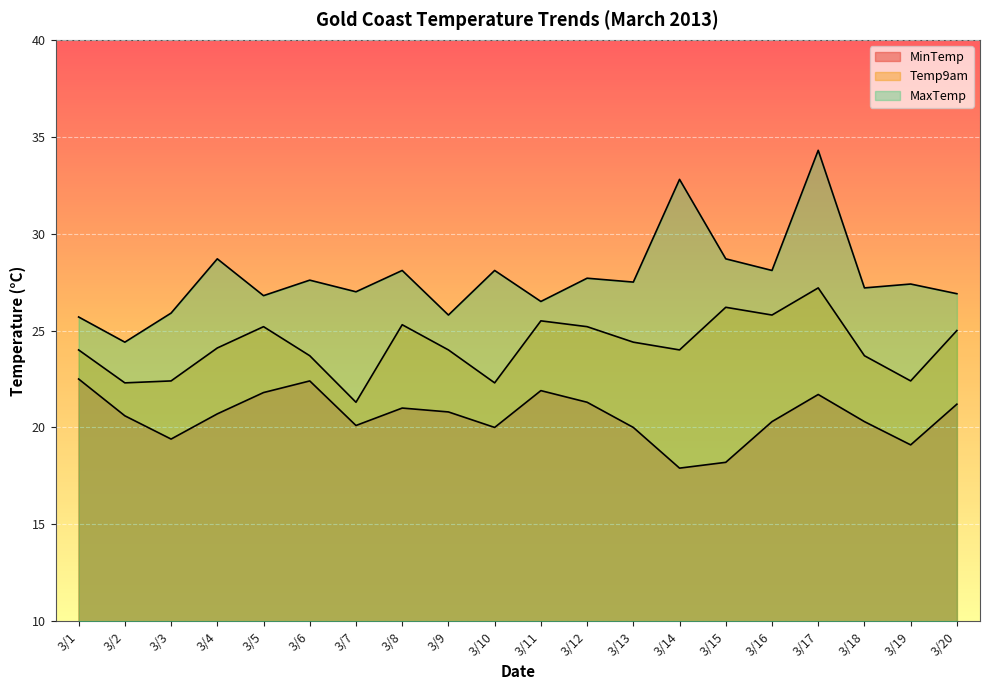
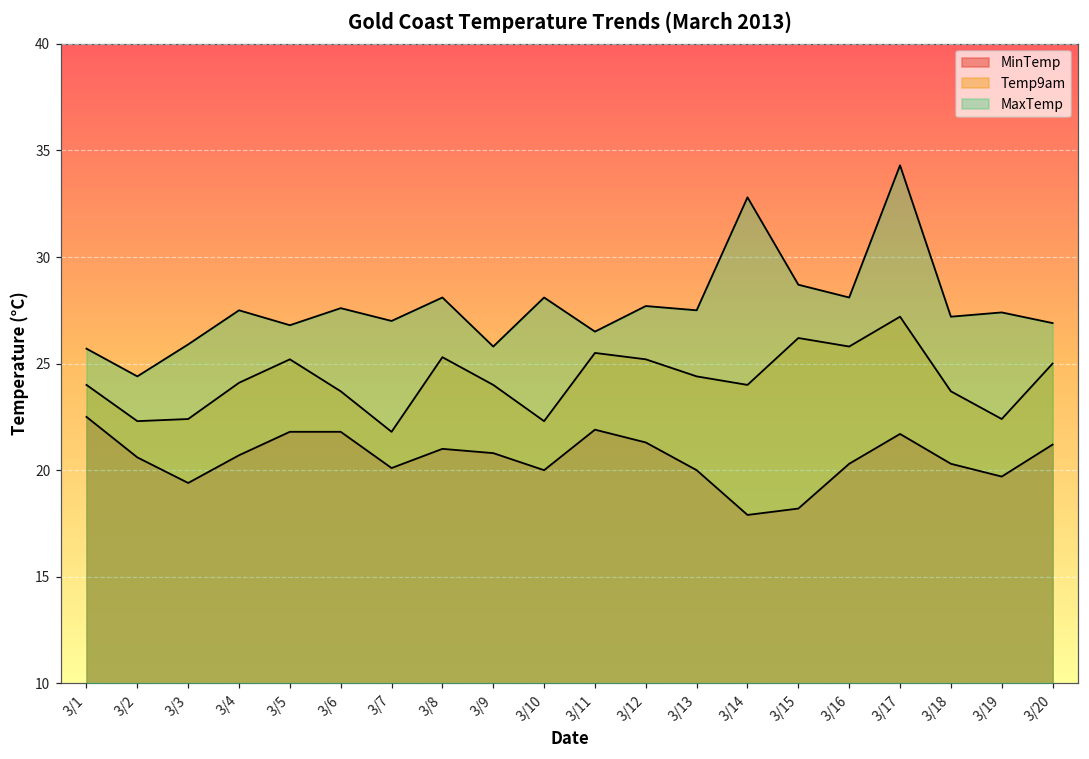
MaxTemp, 3/4: 28.7 -> 27.5
MinTemp, 3/6: 22.4 -> 21.8
Temp9am, 3/7: 21.3 -> 21.8
MinTemp, 3/19: 19.1 -> 19.7
